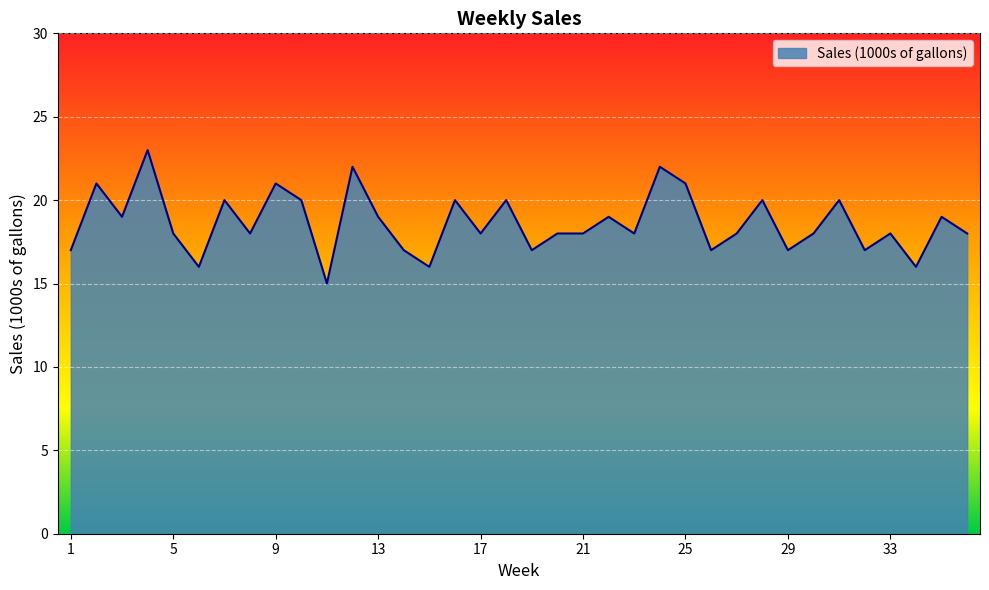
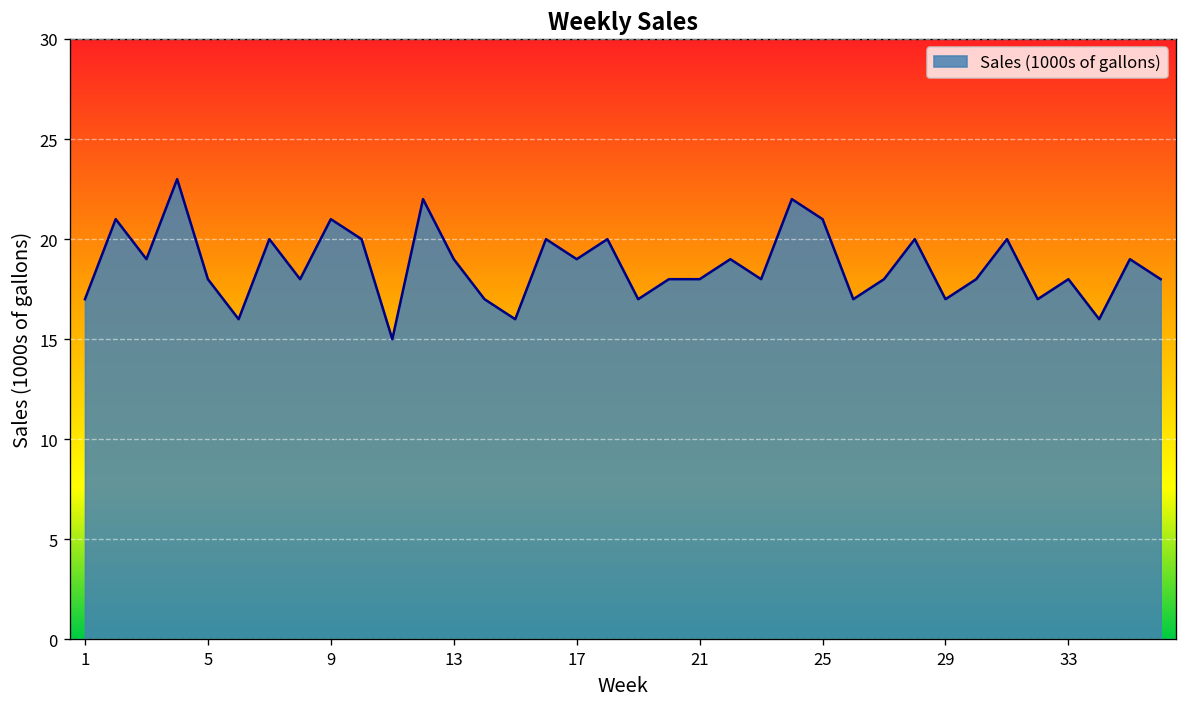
17: 18 -> 19
